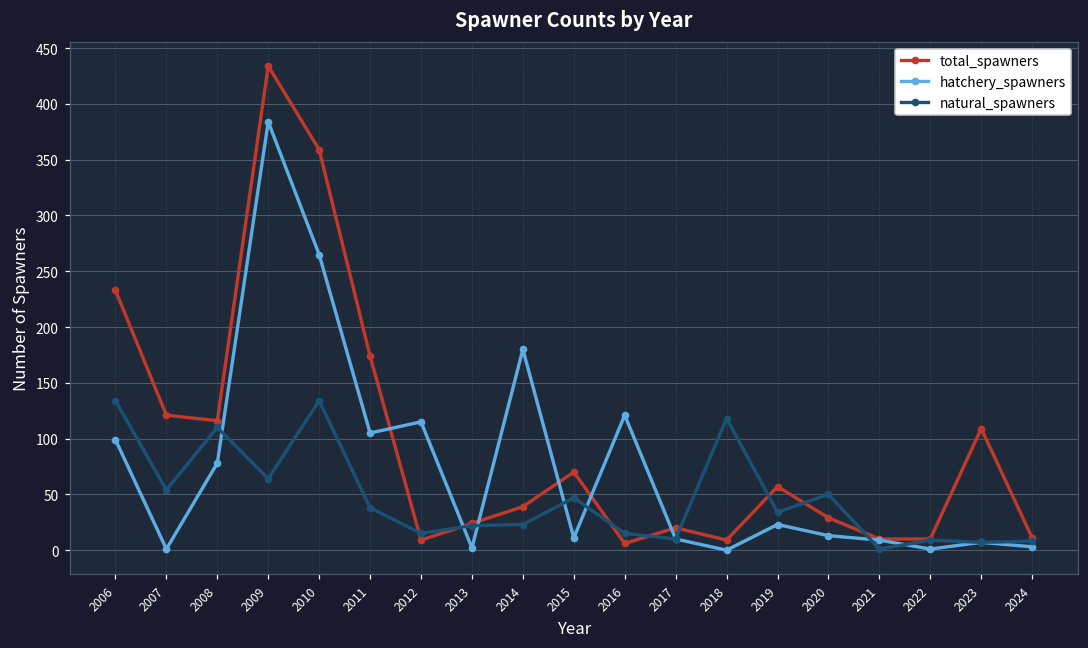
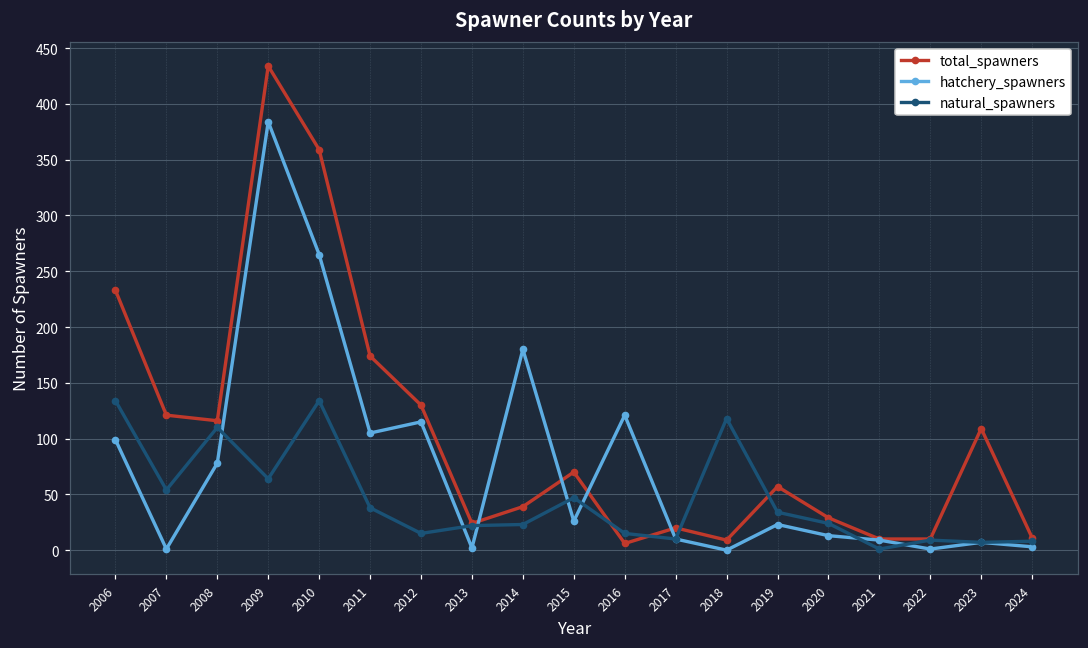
total_spawners, 2012: 9 -> 130
hatchery_spawners, 2015: 11 -> 26
natural_spawners, 2020: 50 -> 24
